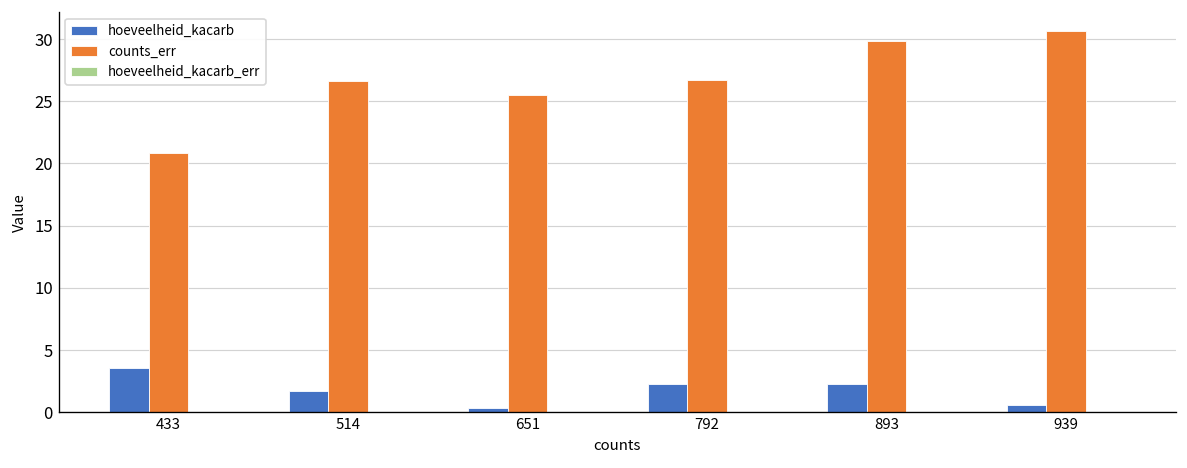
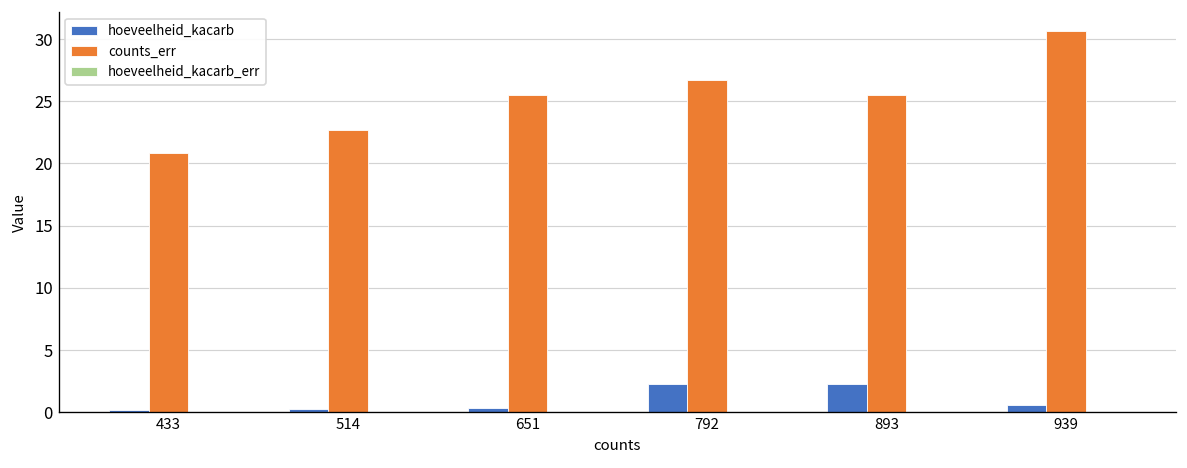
hoeveelheid_kacarb, 433: 3.6 -> 0.2
hoeveelheid_kacarb, 514: 1.7 -> 0.3
counts_err, 514: 26.7 -> 22.7
counts_err, 893: 29.9 -> 25.5
